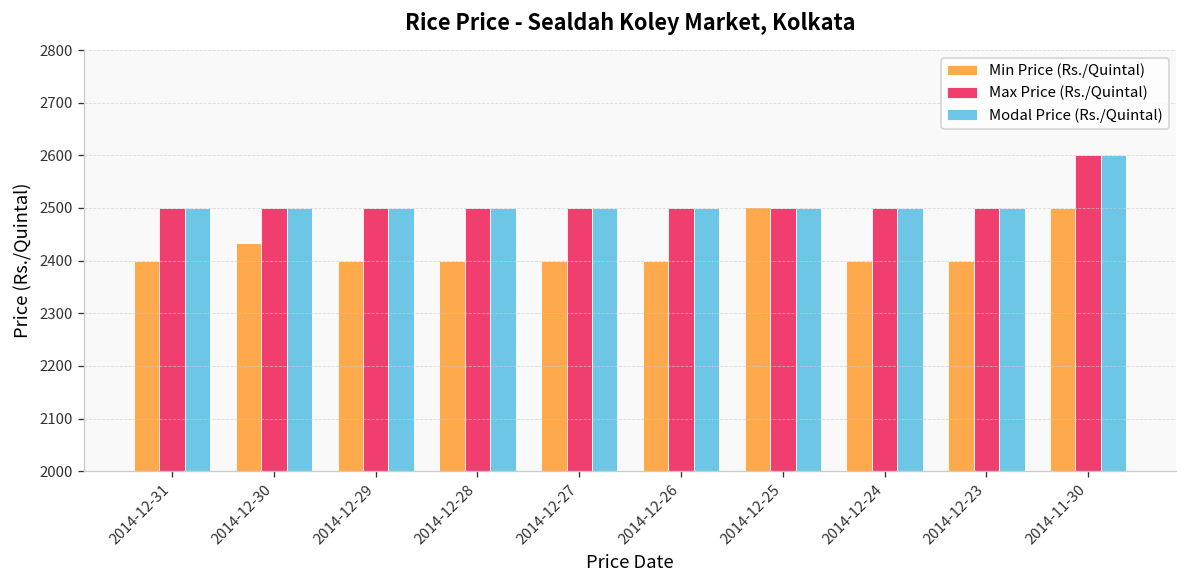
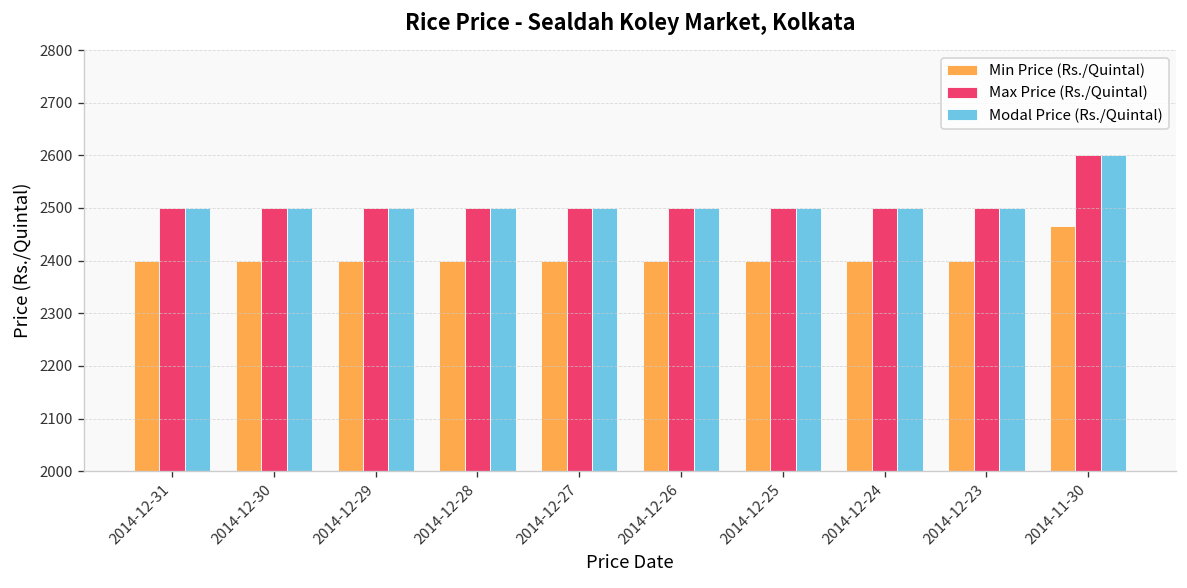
Min Price (Rs./Quintal), 2014-12-30: 2430 -> 2400
Min Price (Rs./Quintal), 2014-12-25: 2500 -> 2400
Min Price (Rs./Quintal), 2014-11-30: 2500 -> 2470
